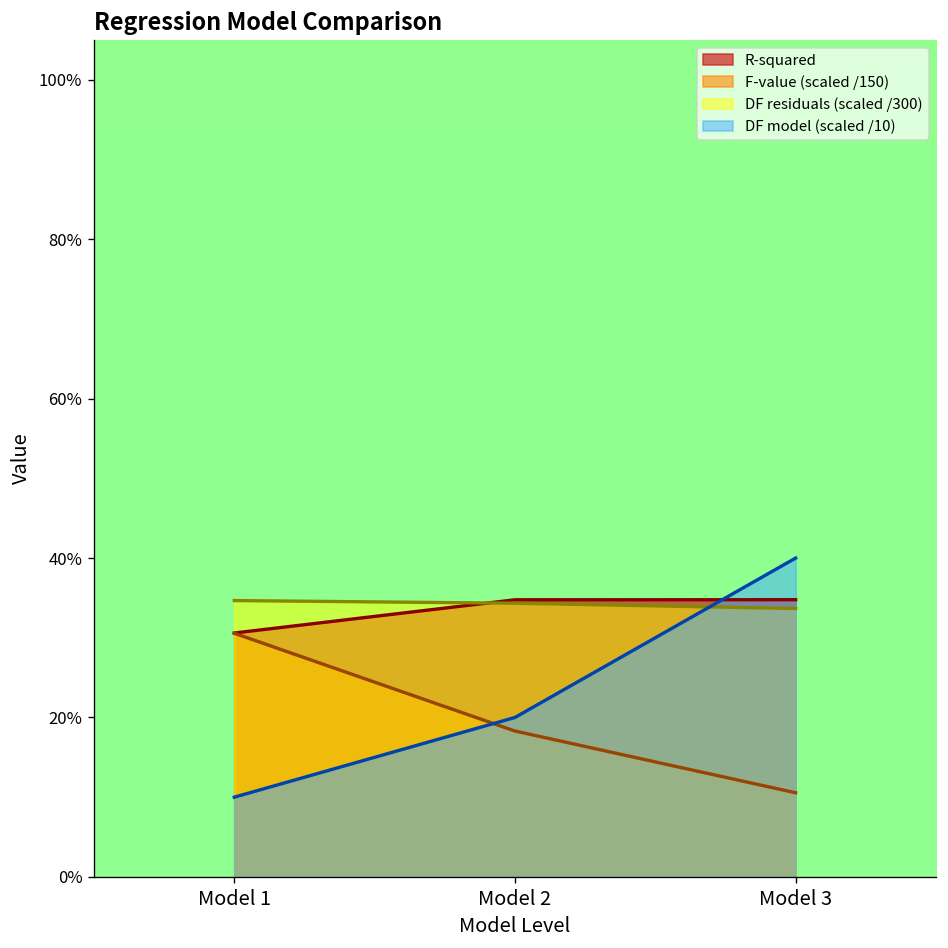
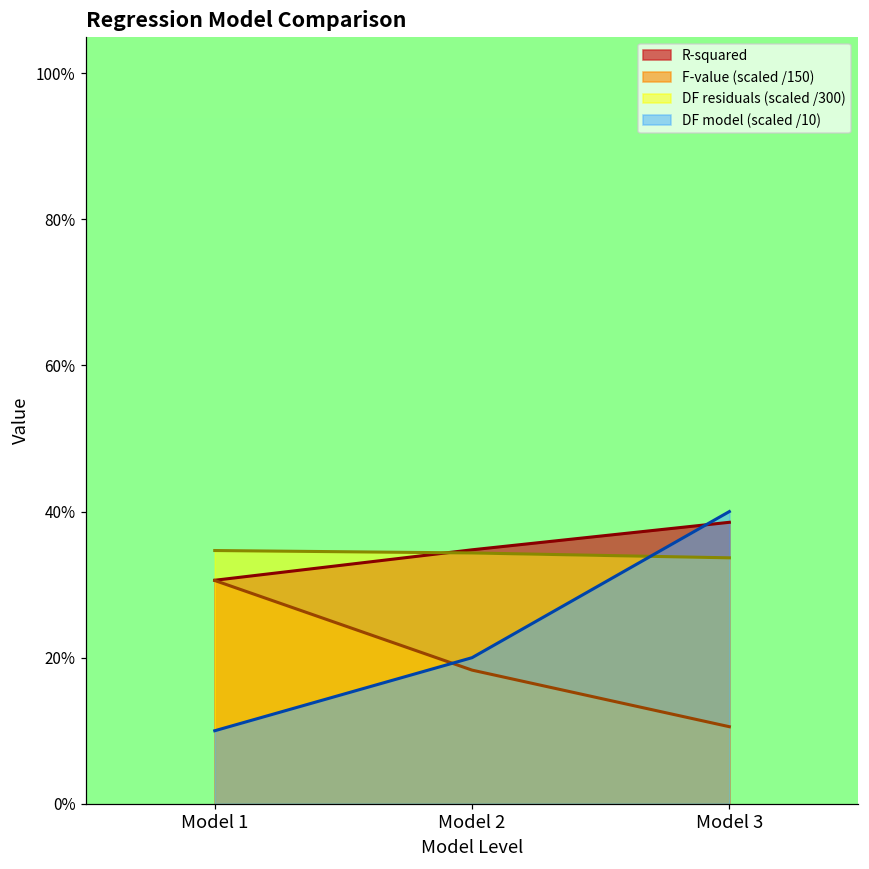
R-squared, Model 3: 35% -> 39%
